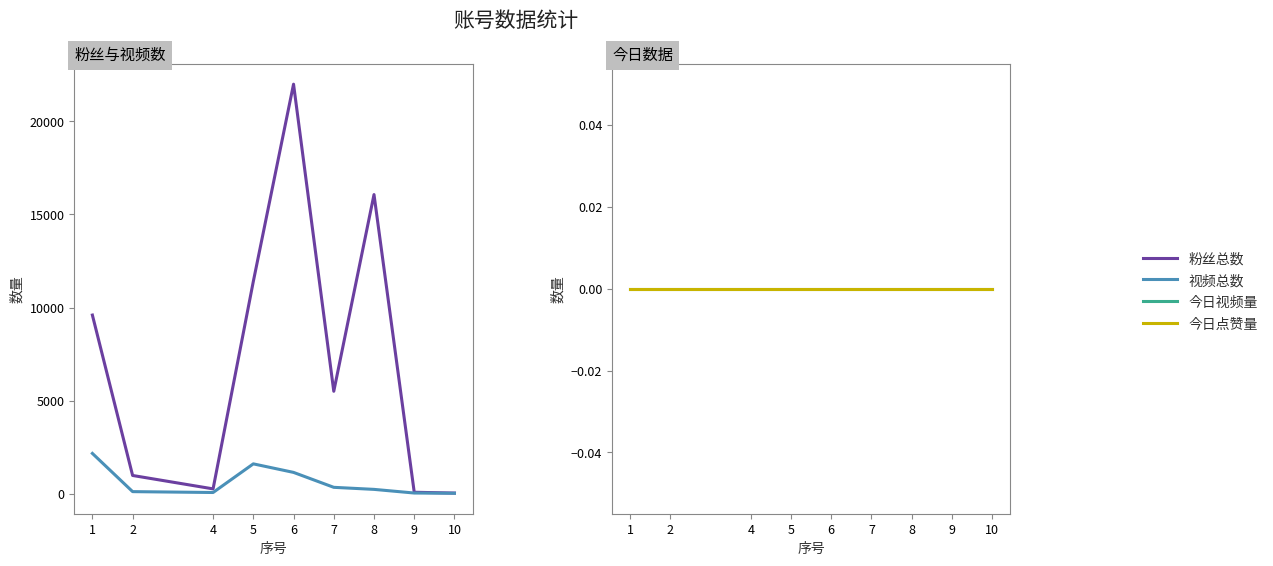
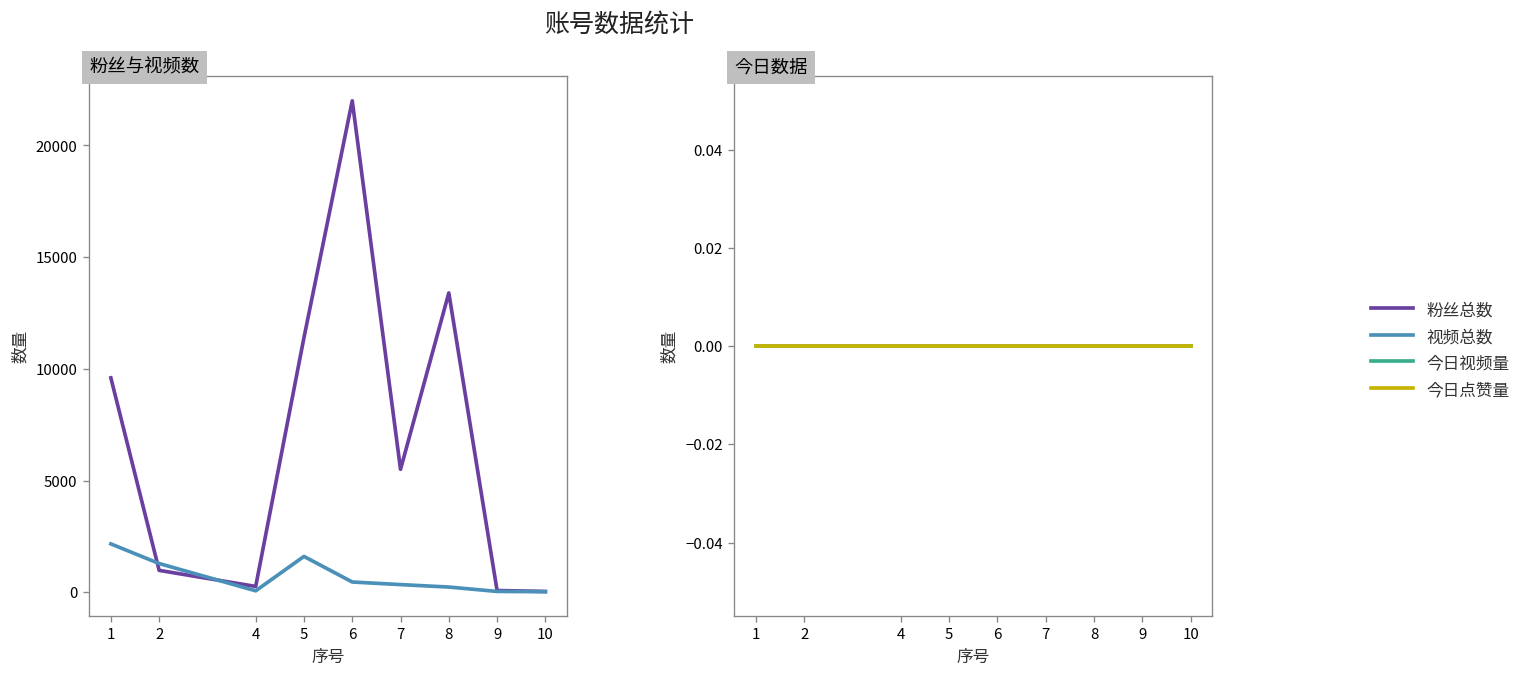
粉丝与视频数, 视频总数, 2: 100 -> 1300
粉丝与视频数, 视频总数, 6: 1100 -> 500
粉丝与视频数, 粉丝总数, 8: 16100 -> 13400
